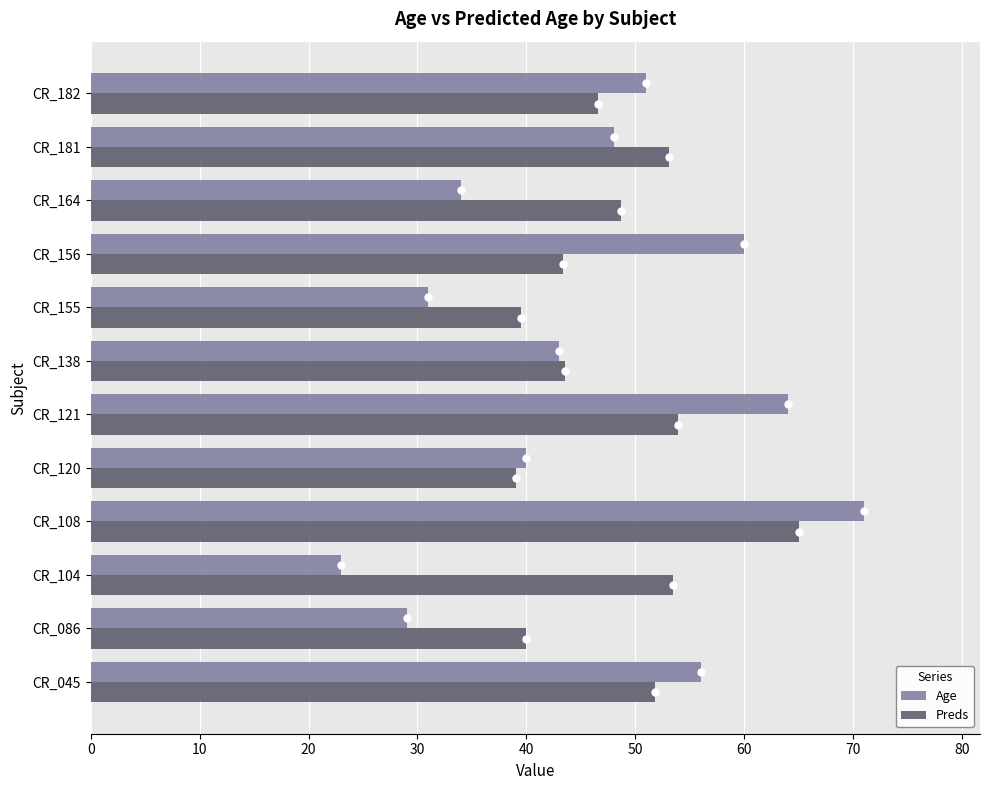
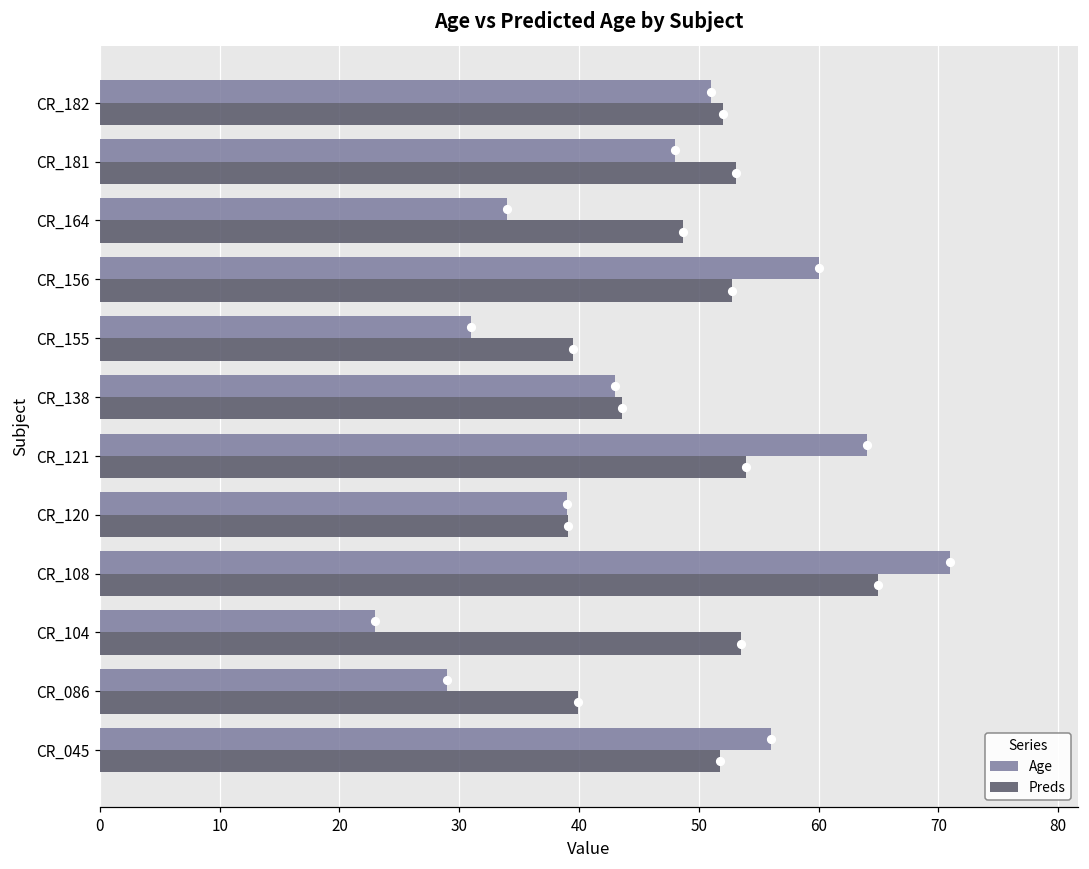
Preds, CR_182: 46.6 -> 52.0
Preds, CR_156: 43.3 -> 52.8
Age, CR_120: 40 -> 39
